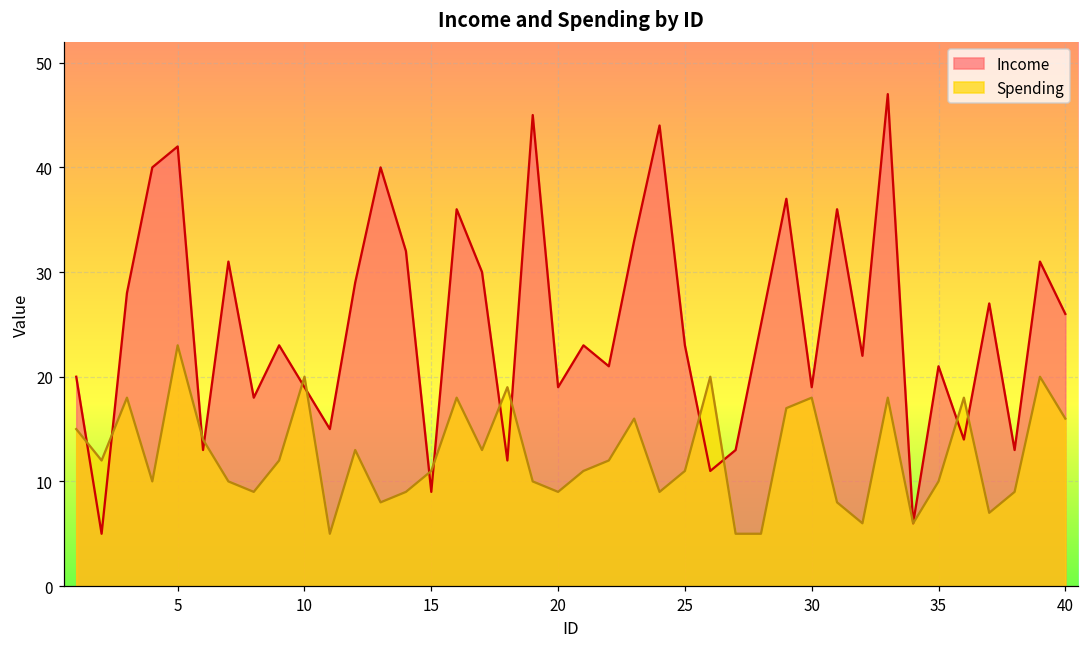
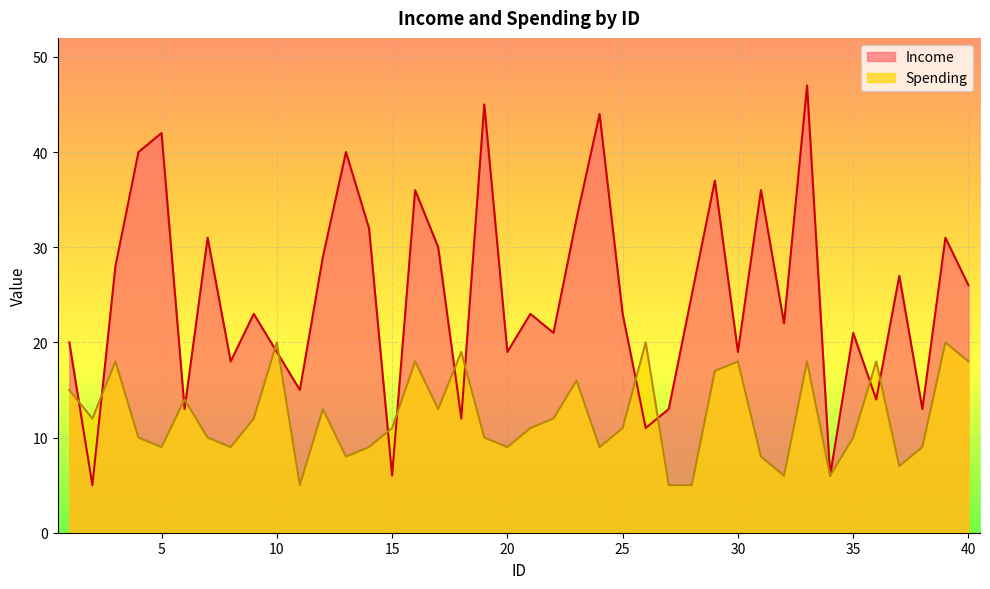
Spending, 5: 23 -> 9
Income, 15: 9 -> 6
Spending, 40: 16 -> 18
